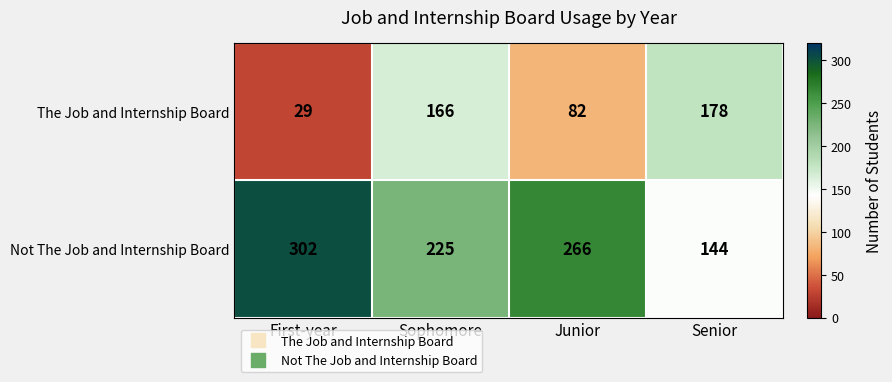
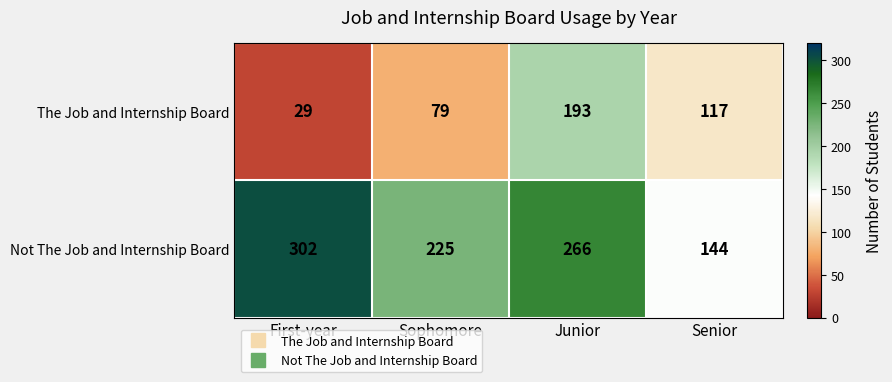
The Job and Internship Board, Sophomore: 166 -> 79
The Job and Internship Board, Junior: 82 -> 193
The Job and Internship Board, Senior: 178 -> 117
